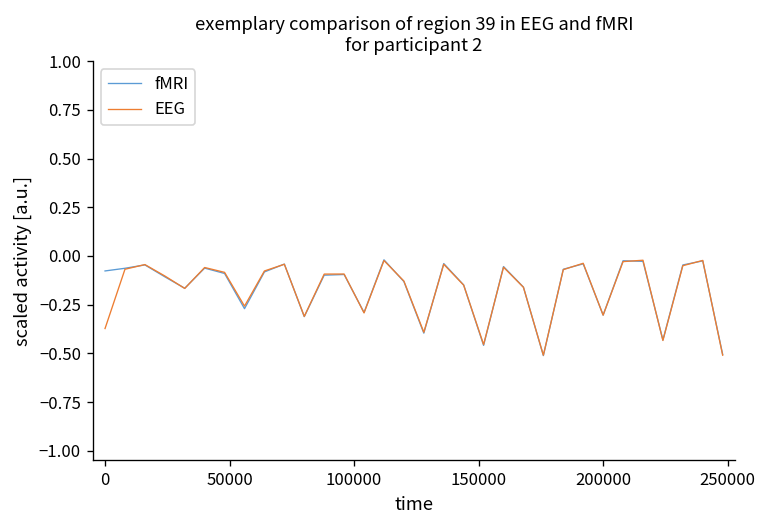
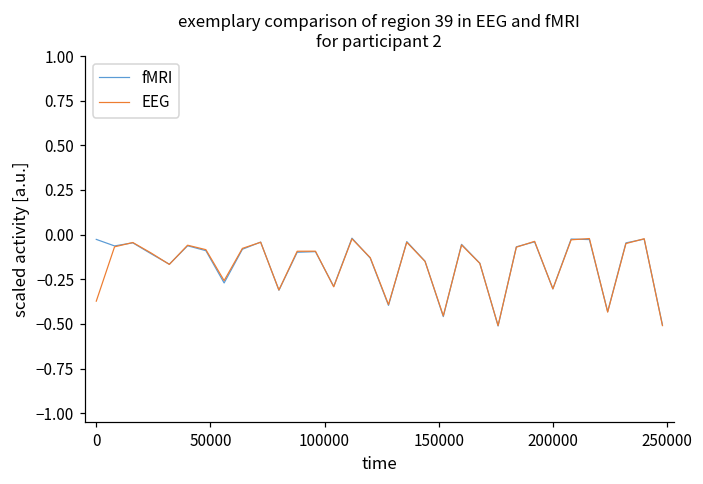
fMRI, 0: -0.08 -> -0.03
